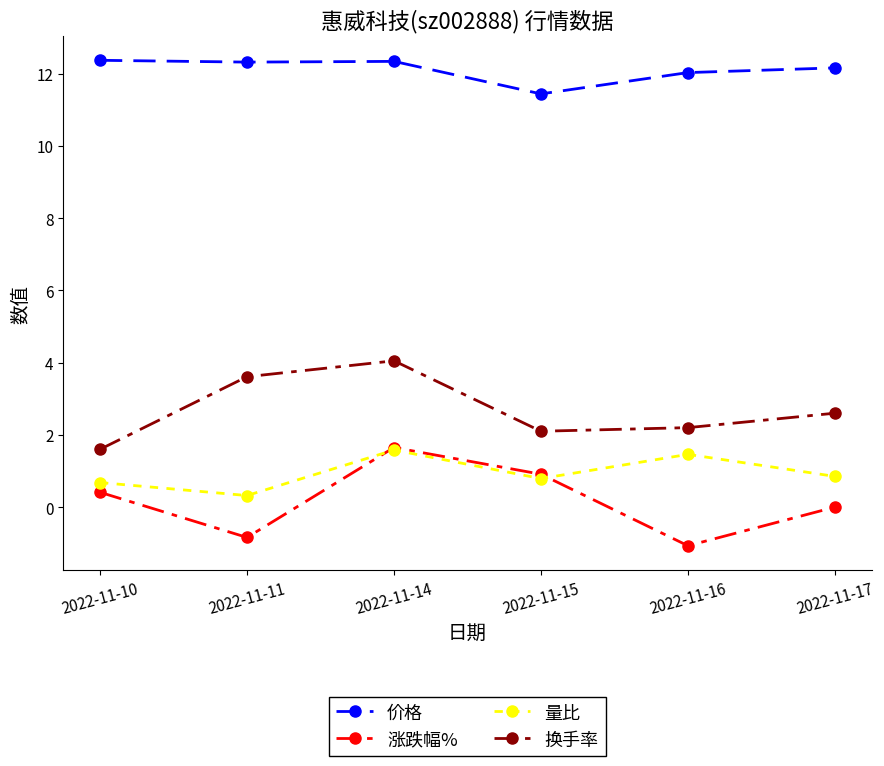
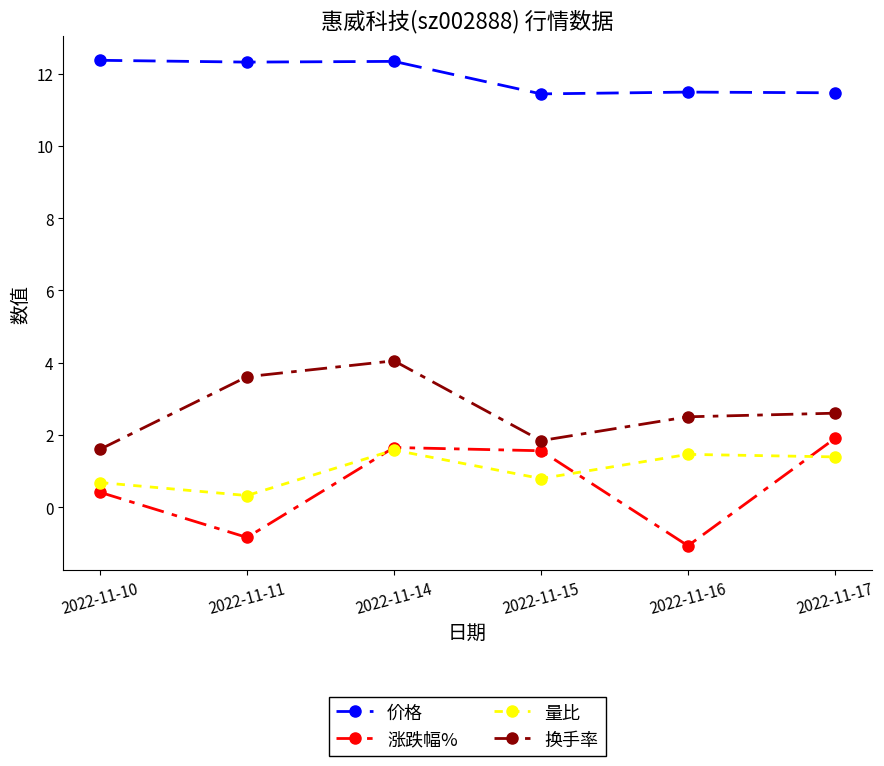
涨跌幅%, 2022-11-15: 0.9 -> 1.6
换手率, 2022-11-15: 2.1 -> 1.8
价格, 2022-11-16: 12.0 -> 11.5
换手率, 2022-11-16: 2.2 -> 2.5
价格, 2022-11-17: 12.2 -> 11.5
涨跌幅%, 2022-11-17: 0.0 -> 1.9
量比, 2022-11-17: 0.9 -> 1.4
